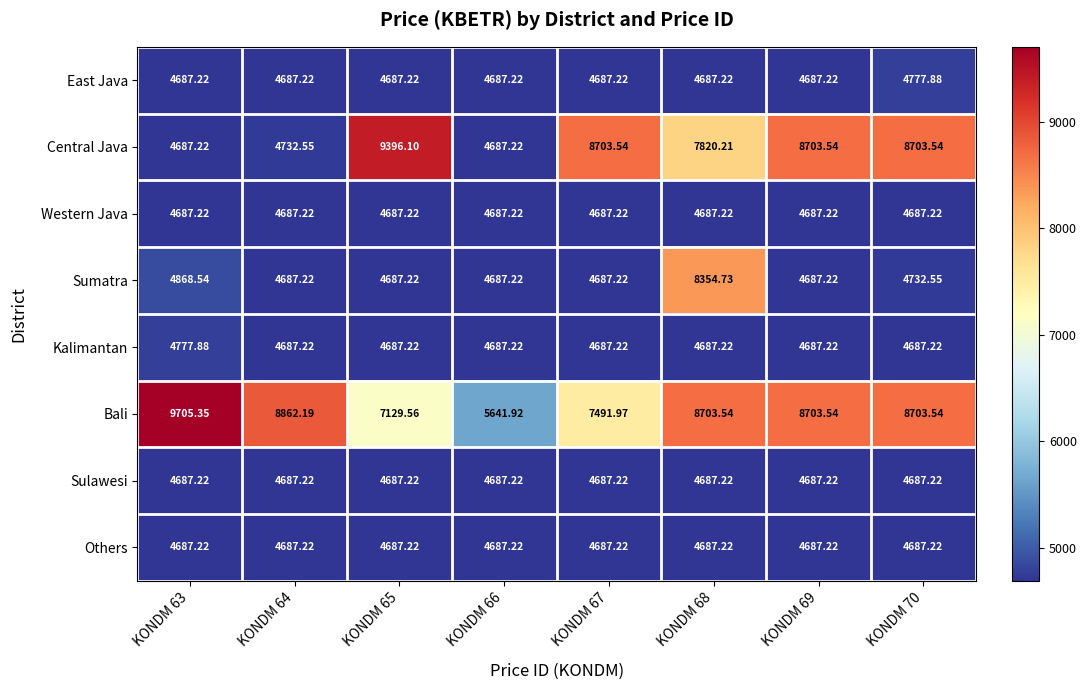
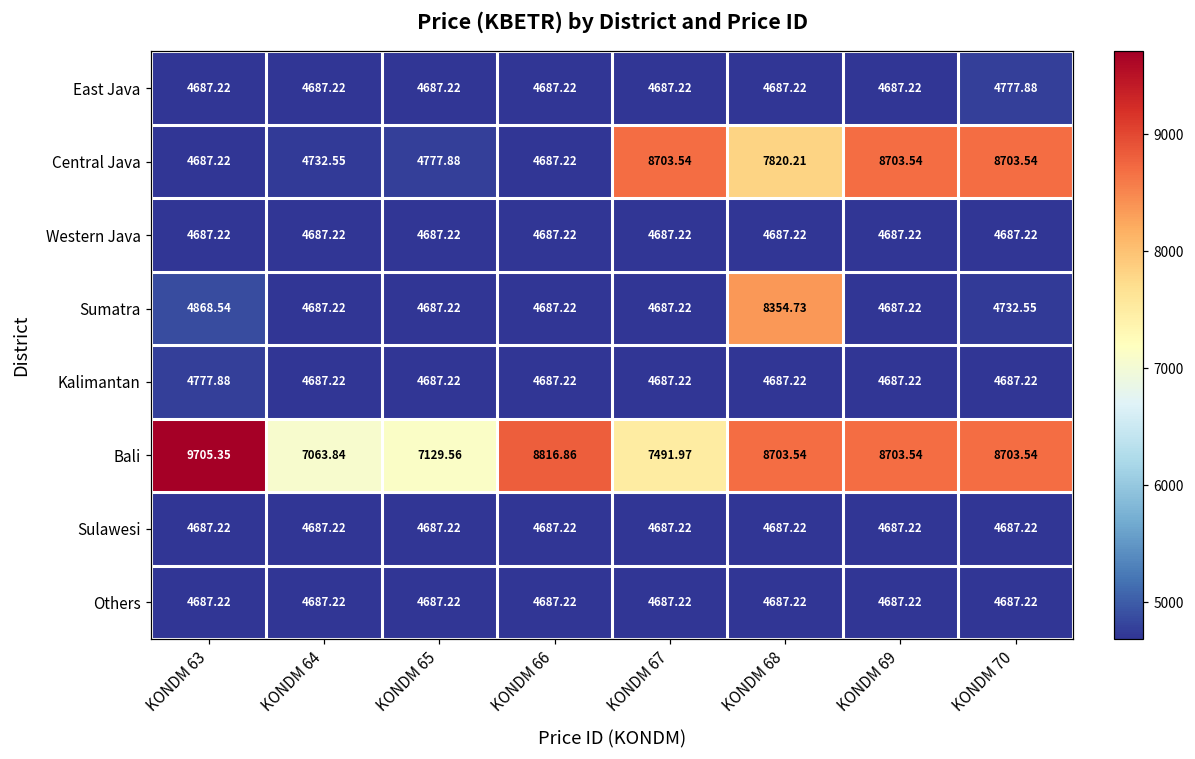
Central Java, KONDM 65: 9396.10 -> 4777.88
Bali, KONDM 64: 8862.19 -> 7063.84
Bali, KONDM 66: 5641.92 -> 8816.86
